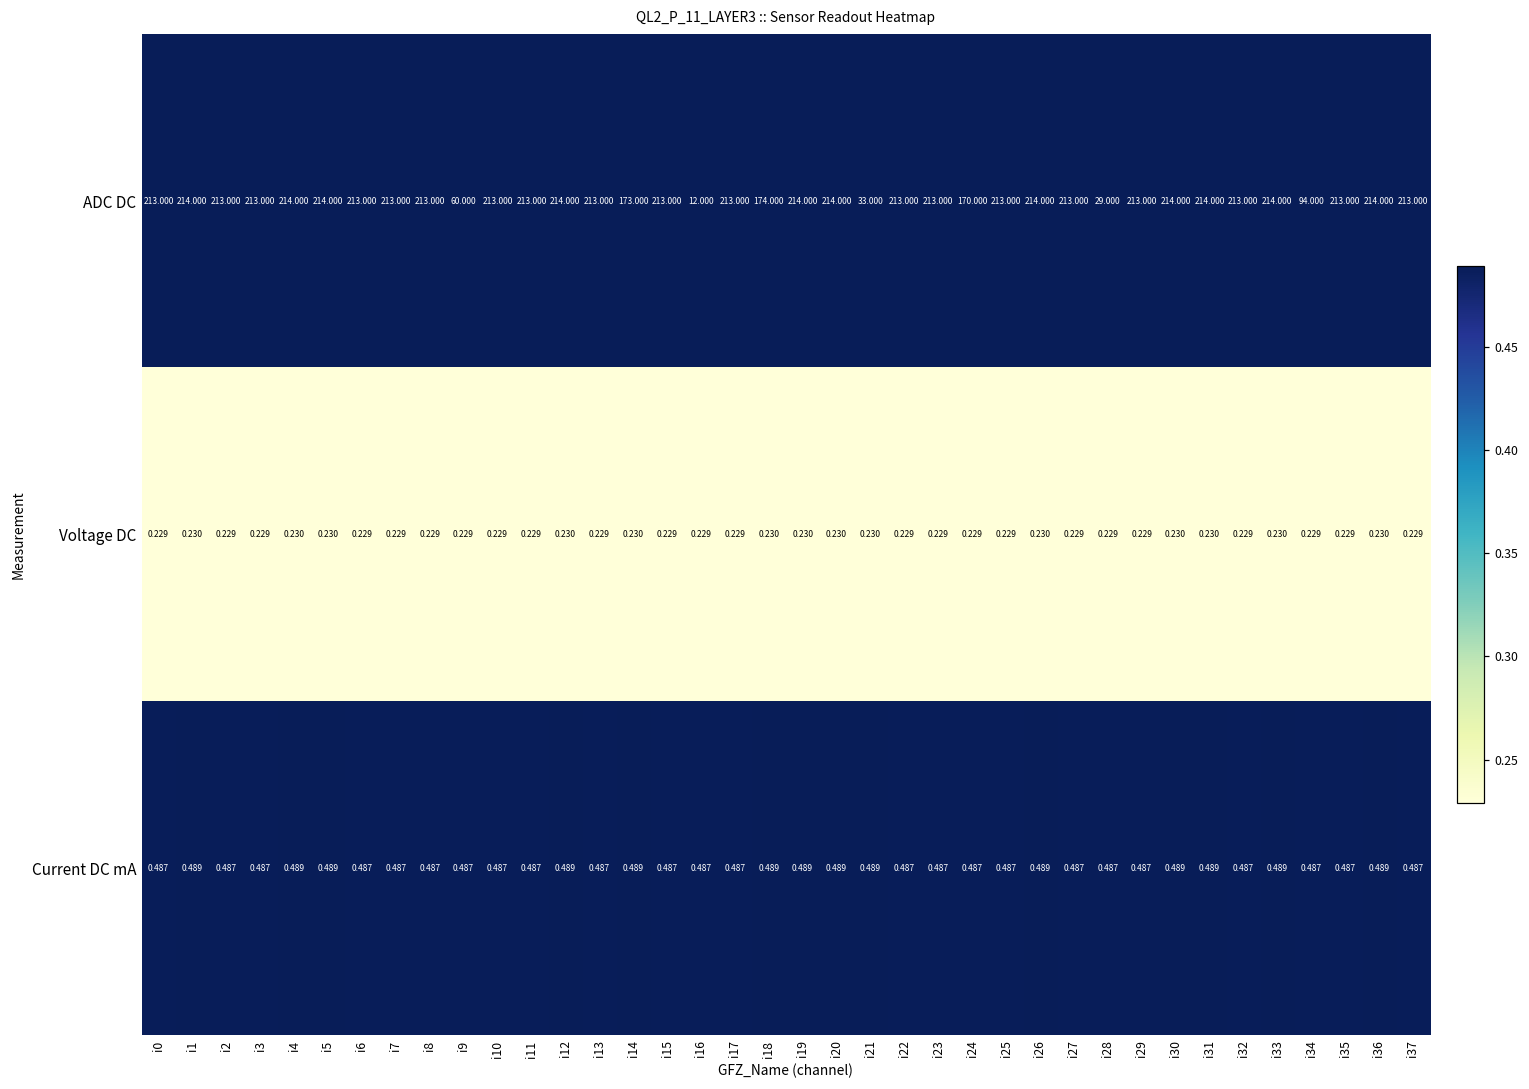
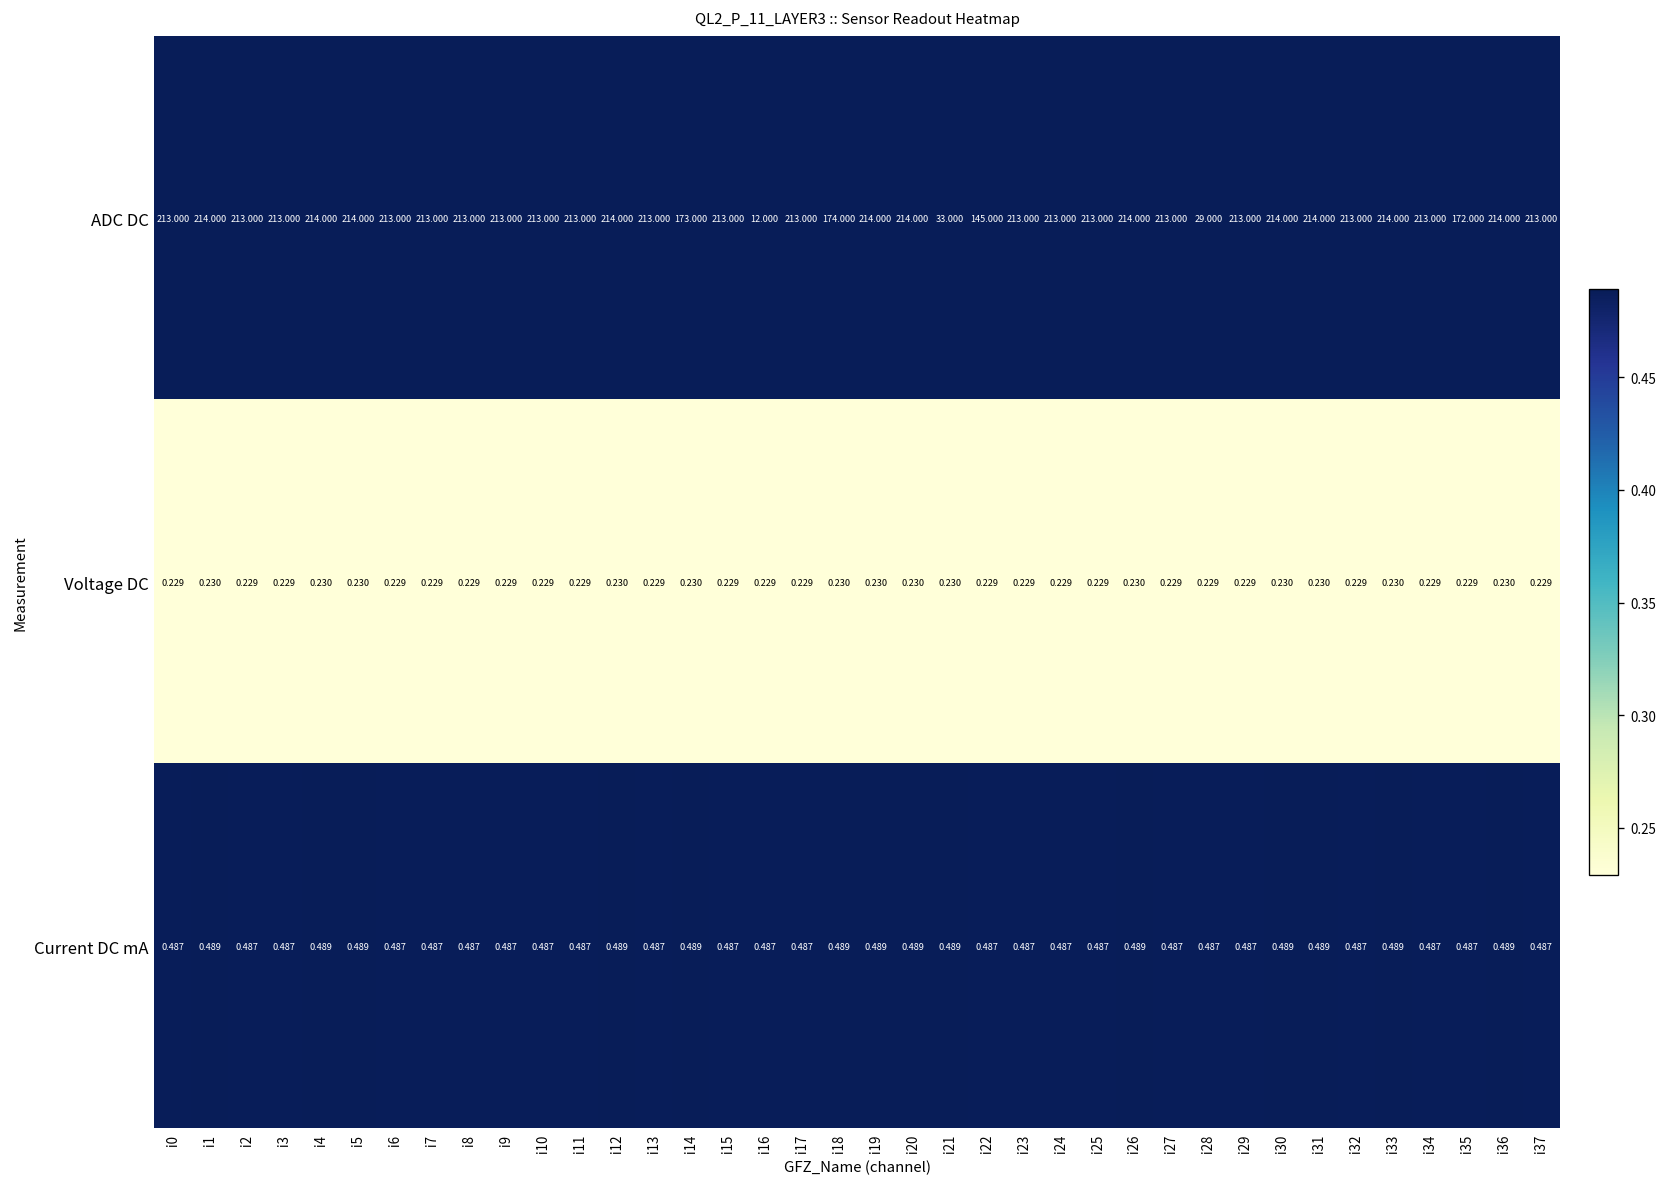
ADC DC, i9: 60.000 -> 213.000
ADC DC, i22: 213.000 -> 145.000
ADC DC, i24: 170.000 -> 213.000
ADC DC, i34: 94.000 -> 213.000
ADC DC, i35: 213.000 -> 172.000
